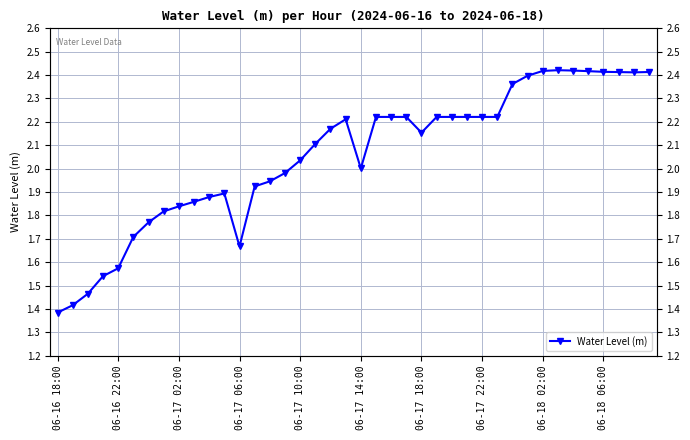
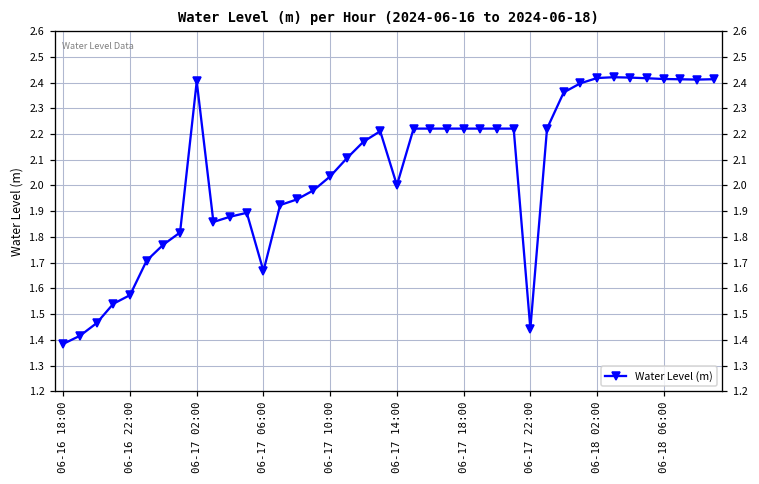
06-17 02:00: 1.84 -> 2.40
06-17 18:00: 2.15 -> 2.22
06-17 22:00: 2.22 -> 1.44
